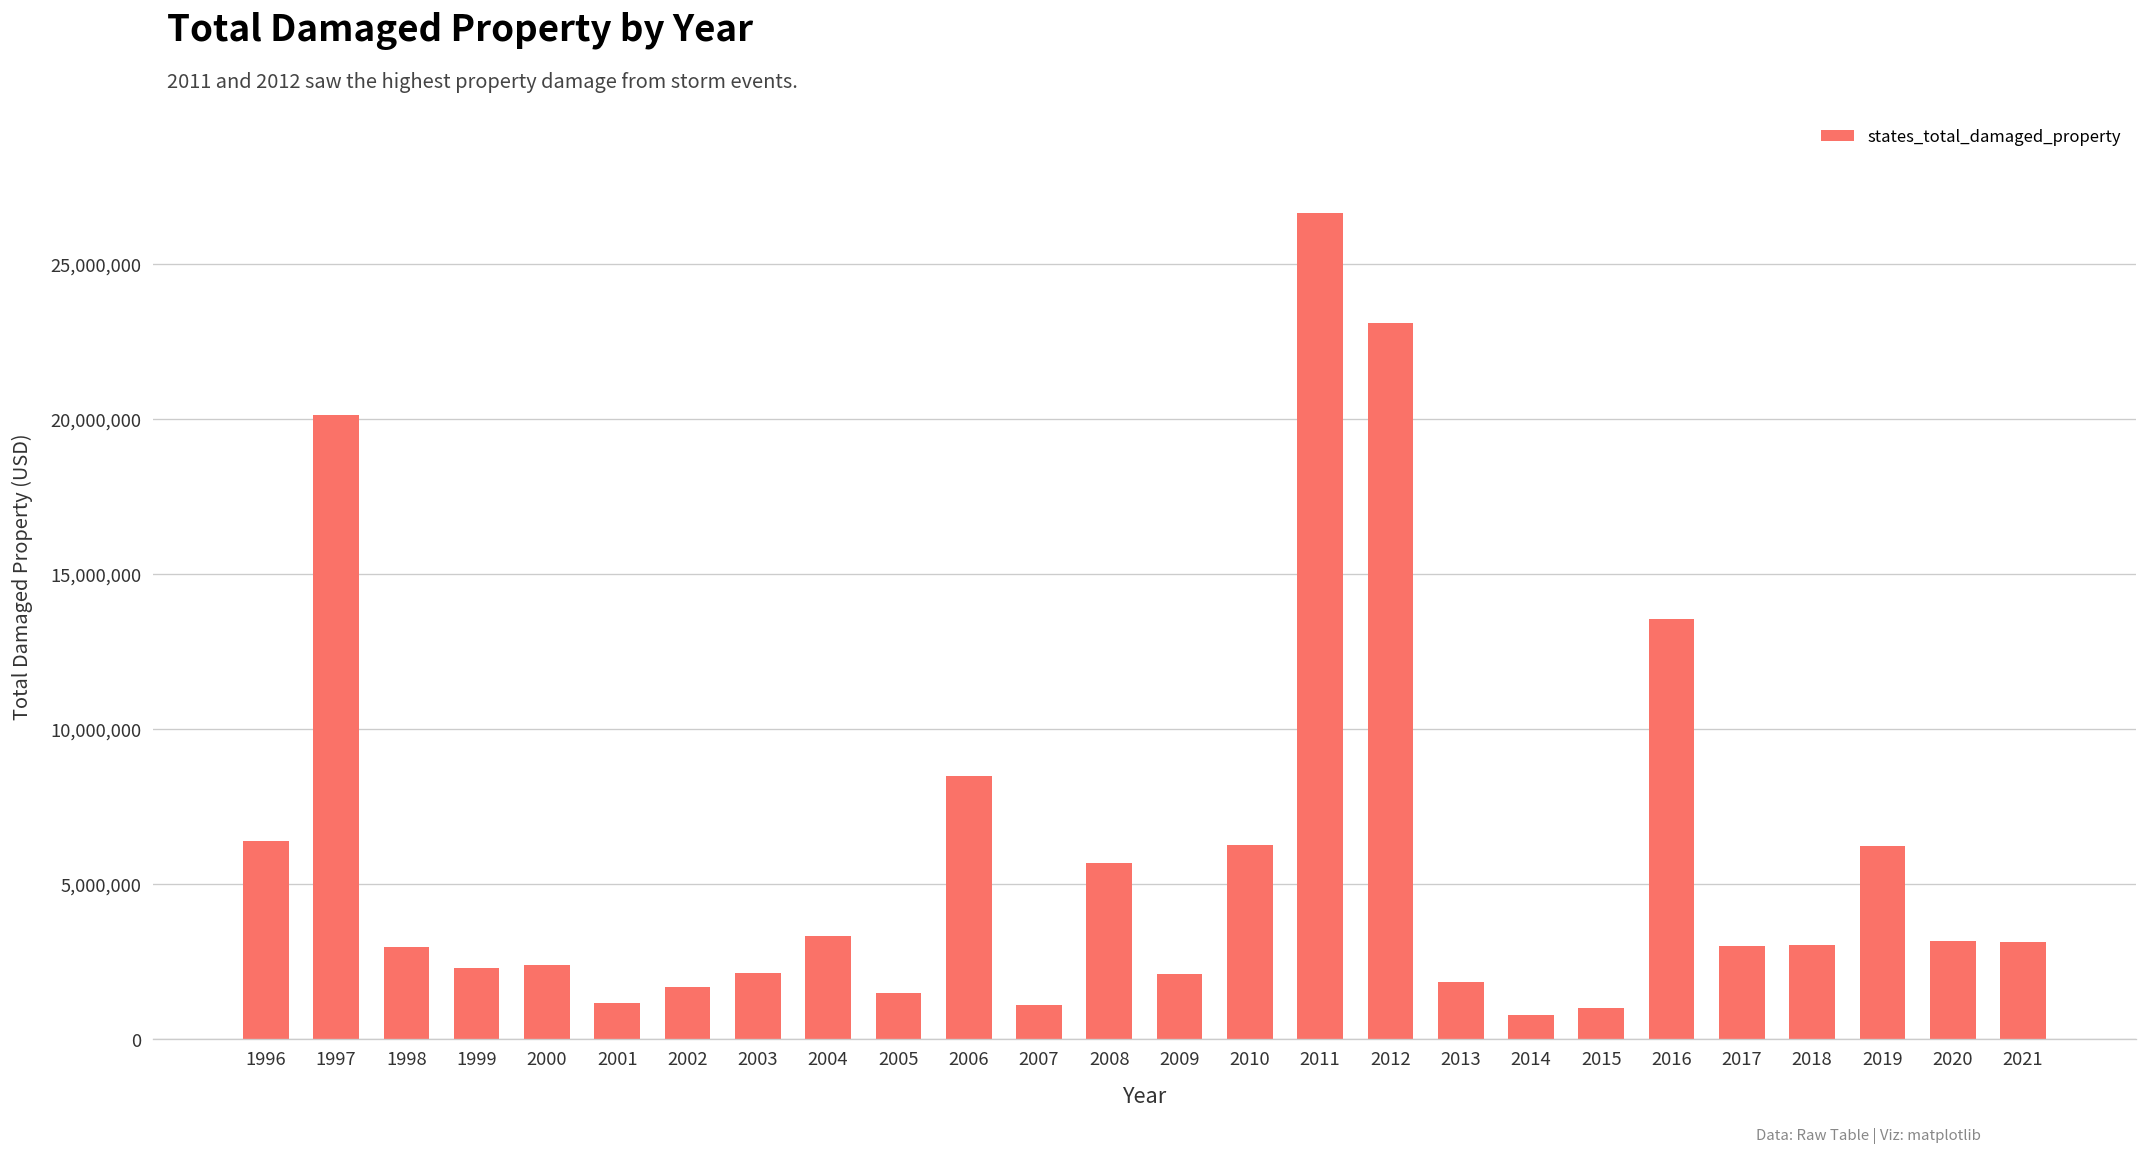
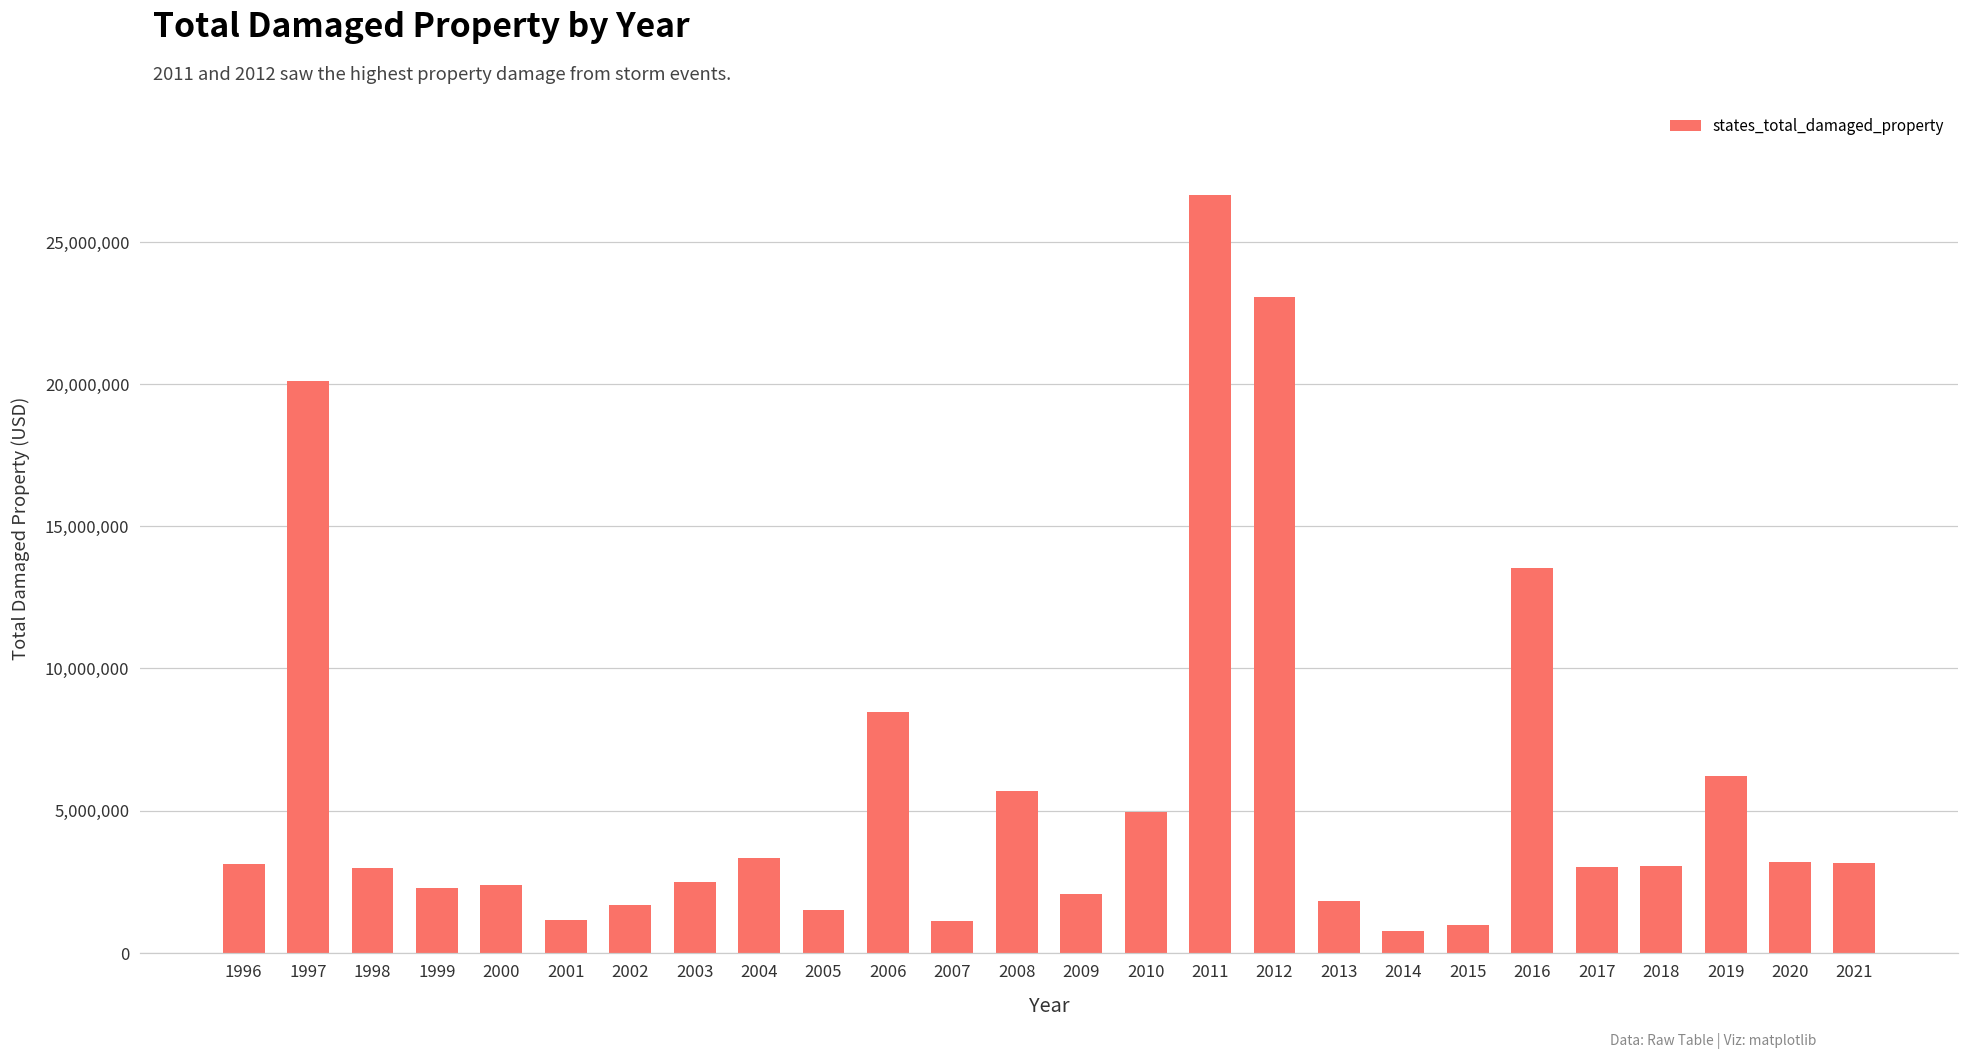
1996: 6,400,000 -> 3,100,000
2003: 2,100,000 -> 2,500,000
2010: 6,300,000 -> 4,900,000
